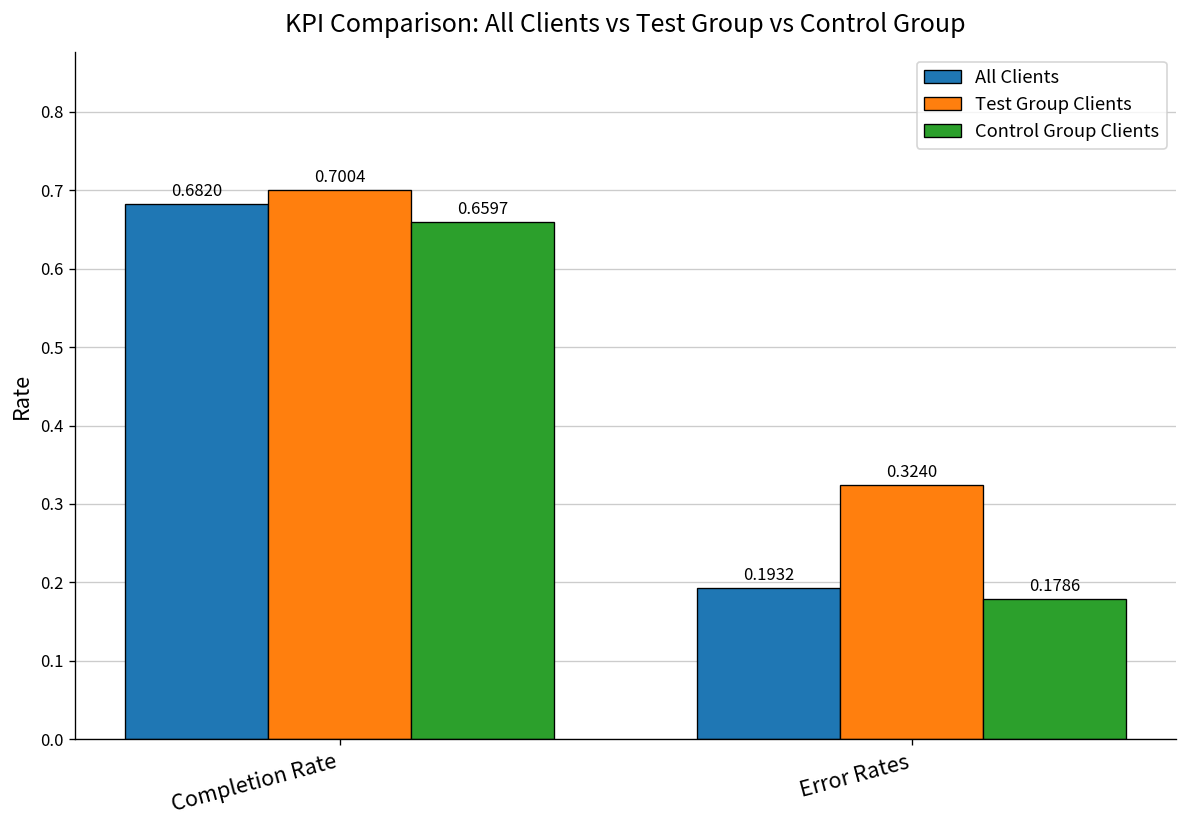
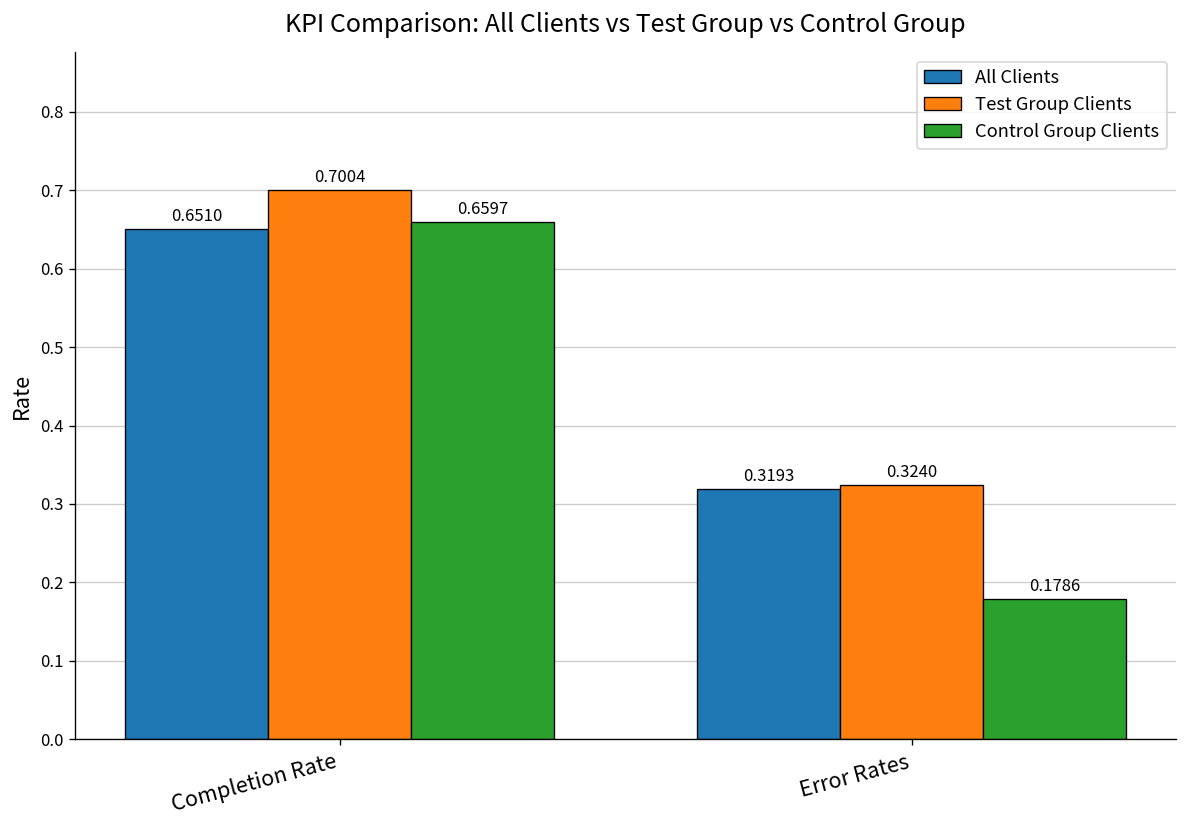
All Clients, Completion Rate: 0.6820 -> 0.6510
All Clients, Error Rates: 0.1932 -> 0.3193
